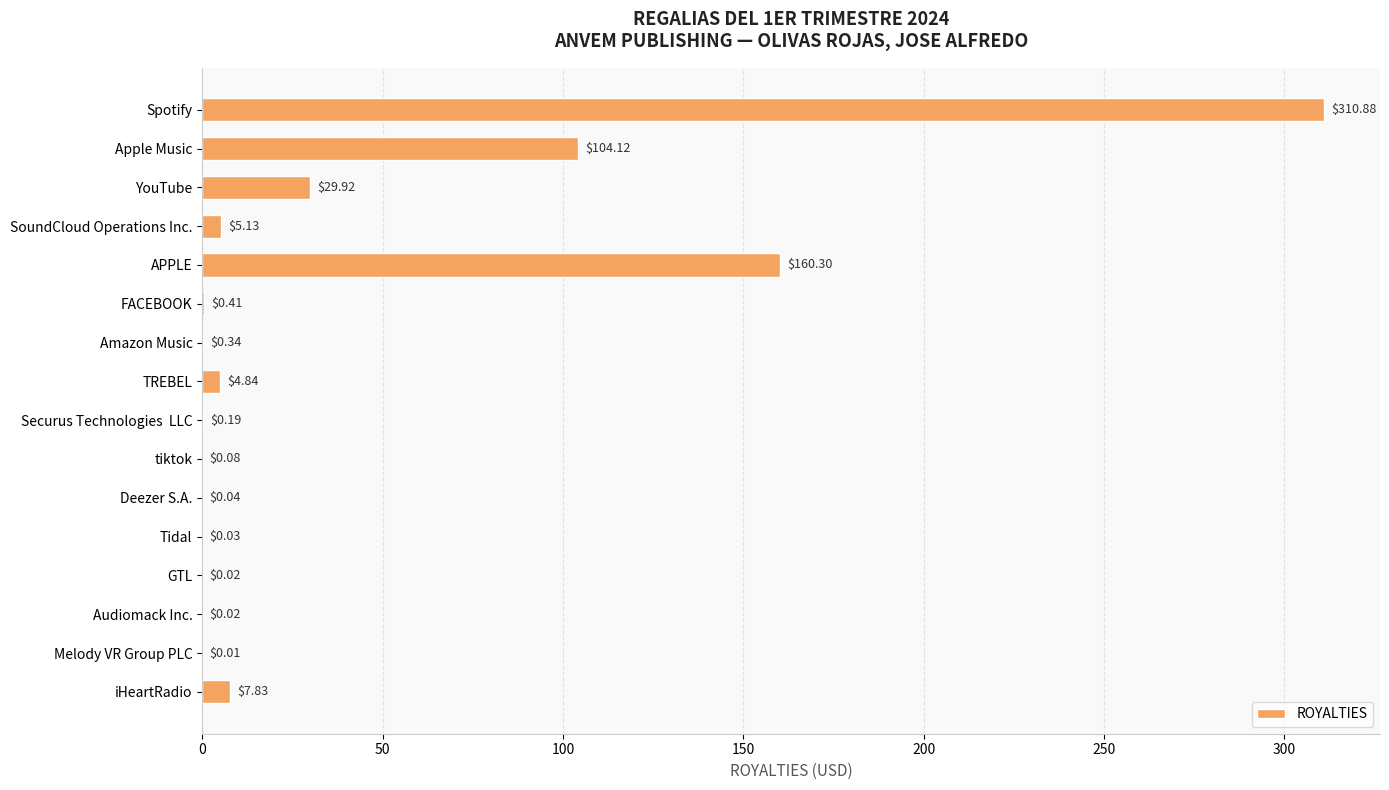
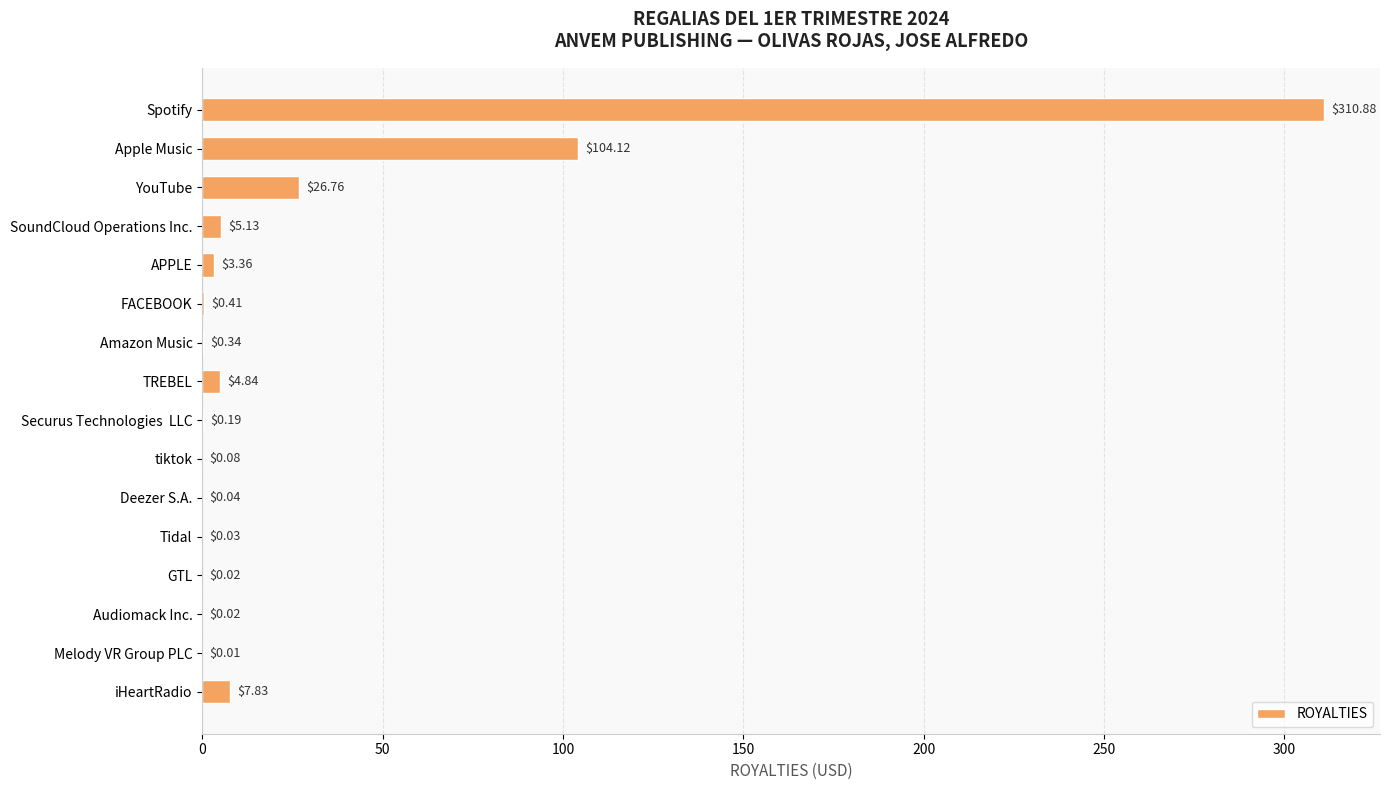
YouTube: $29.92 -> $26.76
APPLE: $160.30 -> $3.36
